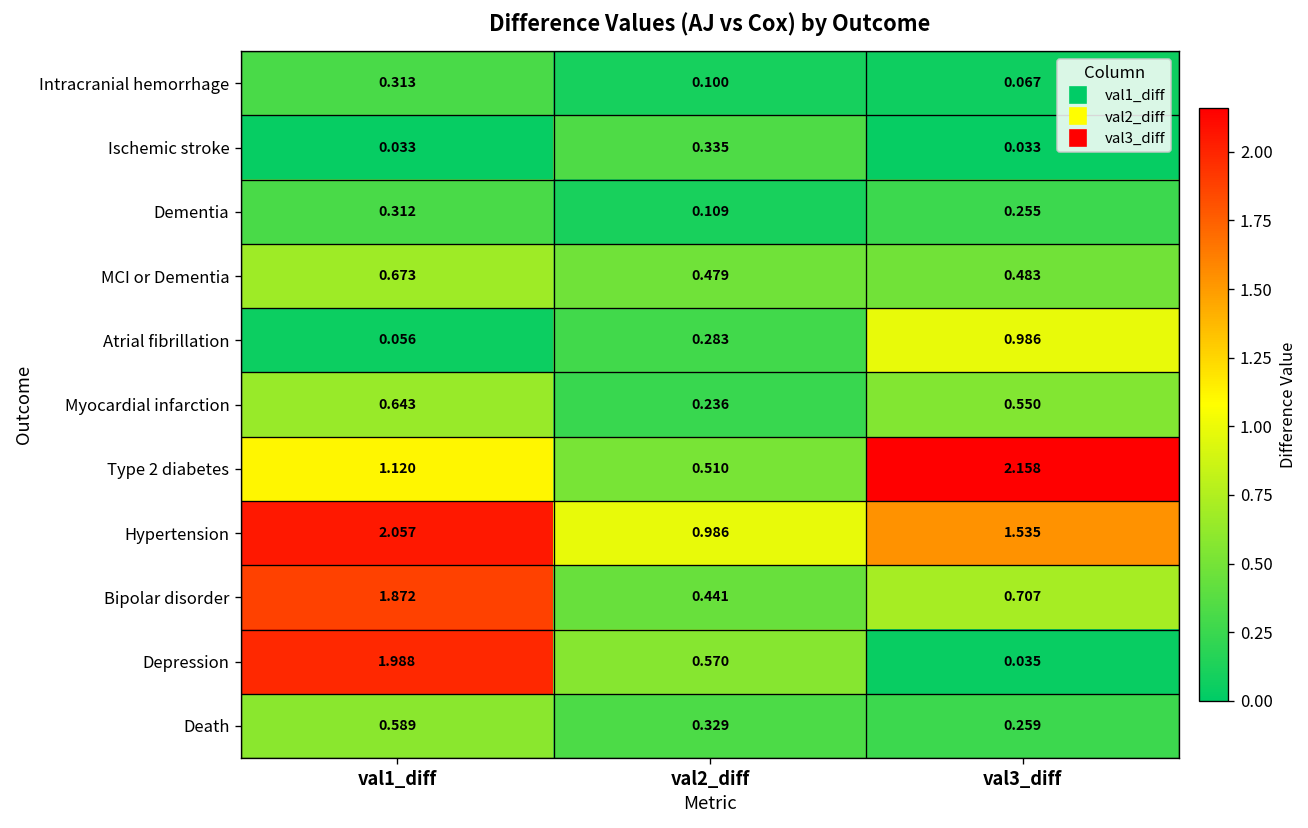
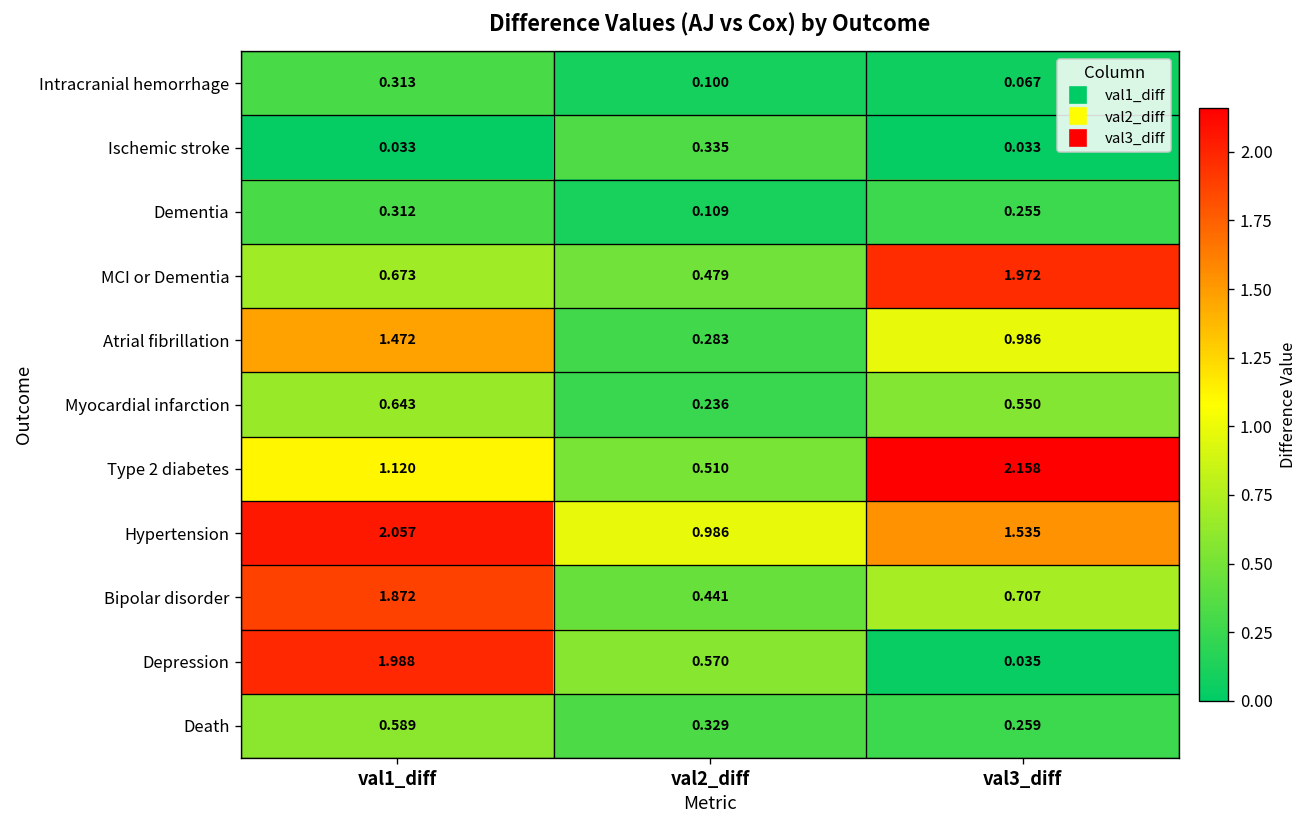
MCI or Dementia, val3_diff: 0.483 -> 1.972
Atrial fibrillation, val1_diff: 0.056 -> 1.472
